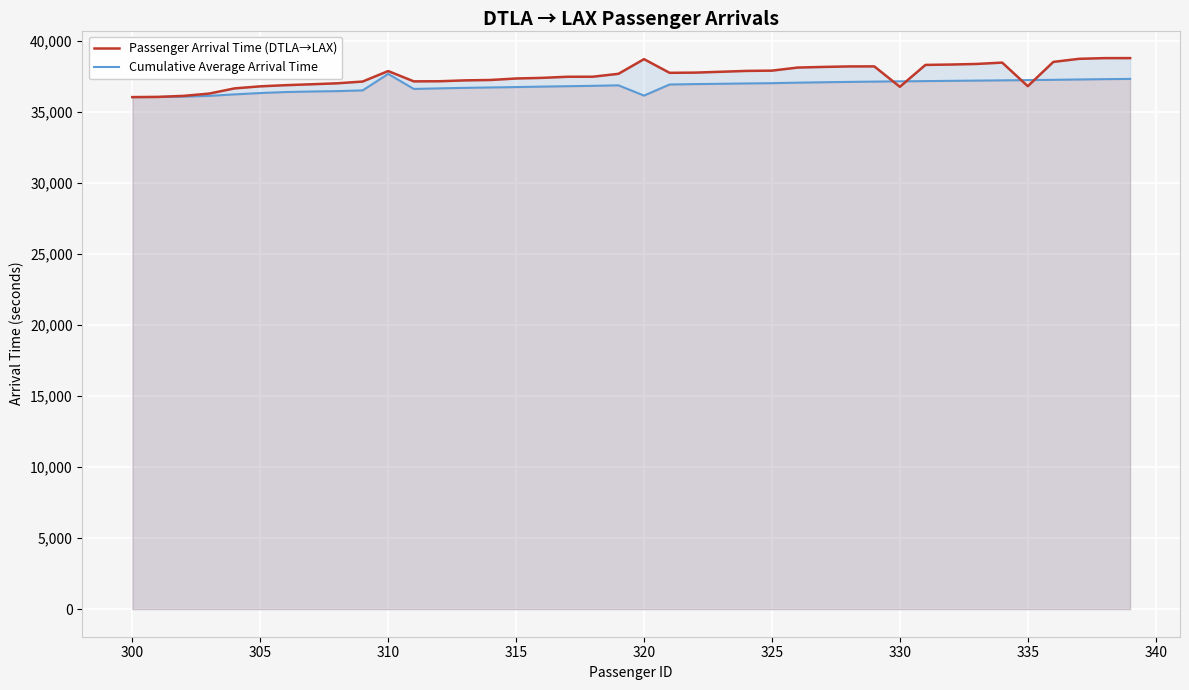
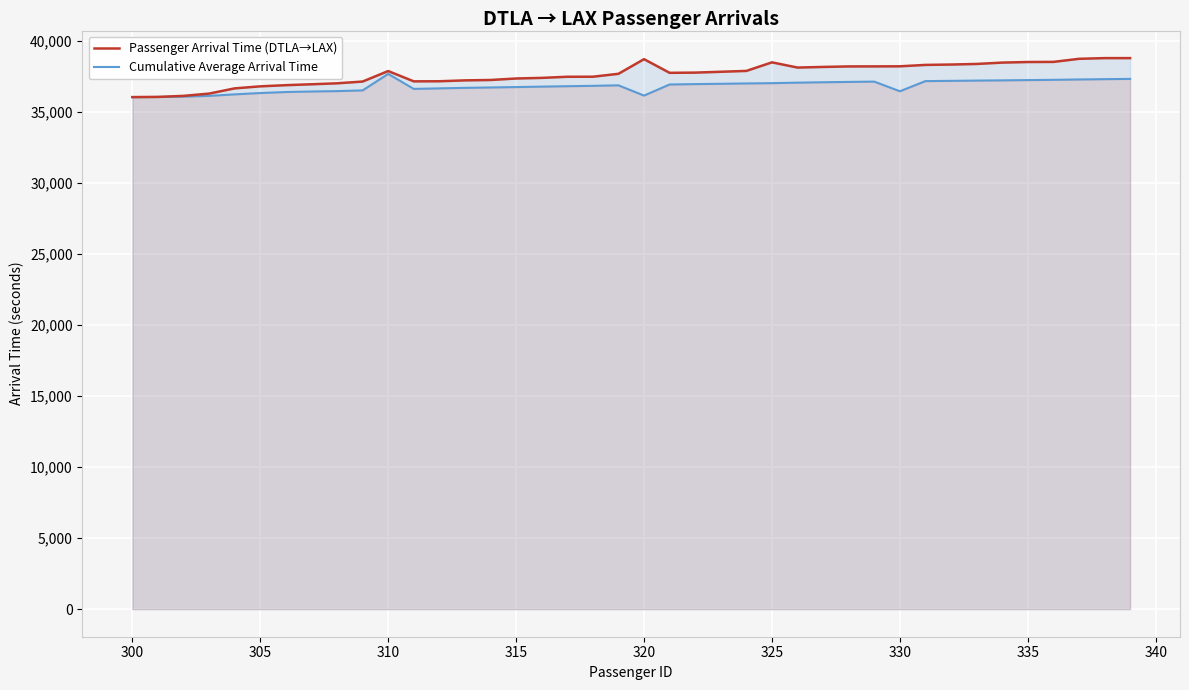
Passenger Arrival Time (DTLA→LAX), 325: 37,900 -> 38,500
Passenger Arrival Time (DTLA→LAX), 330: 36,800 -> 38,200
Cumulative Average Arrival Time, 330: 37,200 -> 36,500
Passenger Arrival Time (DTLA→LAX), 335: 36,800 -> 38,500
